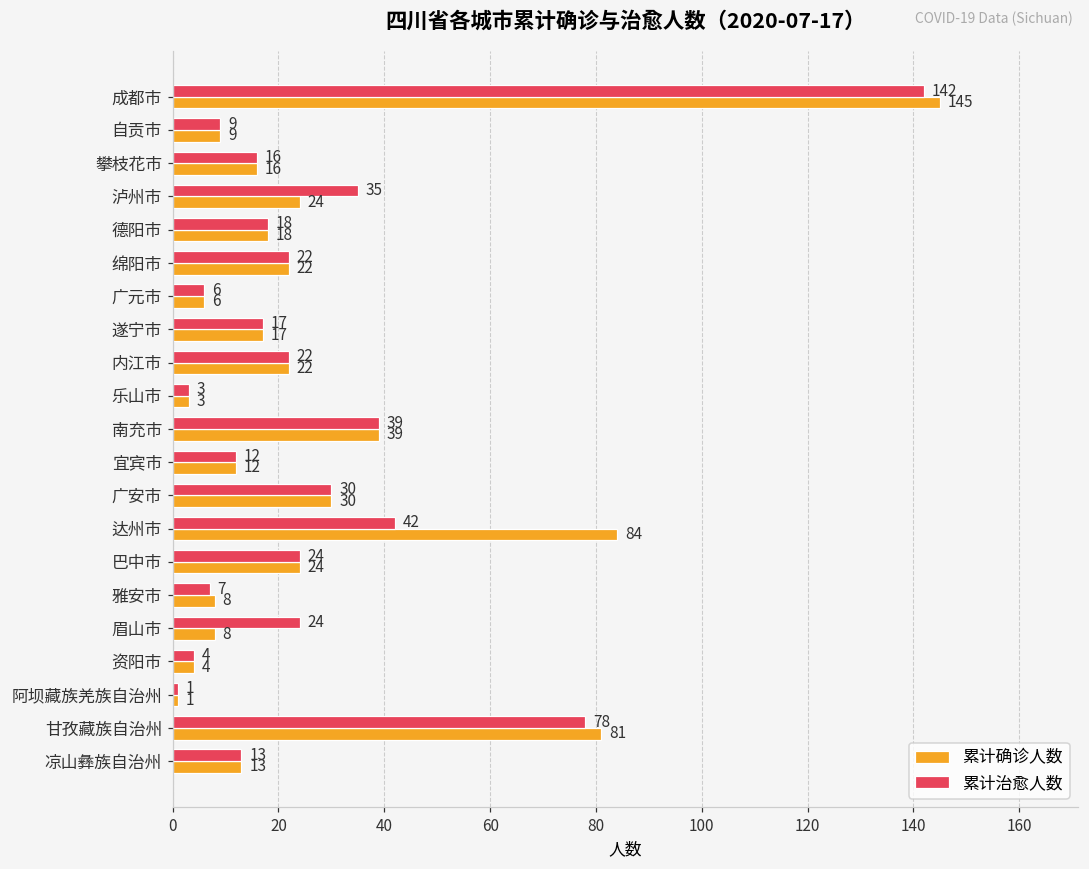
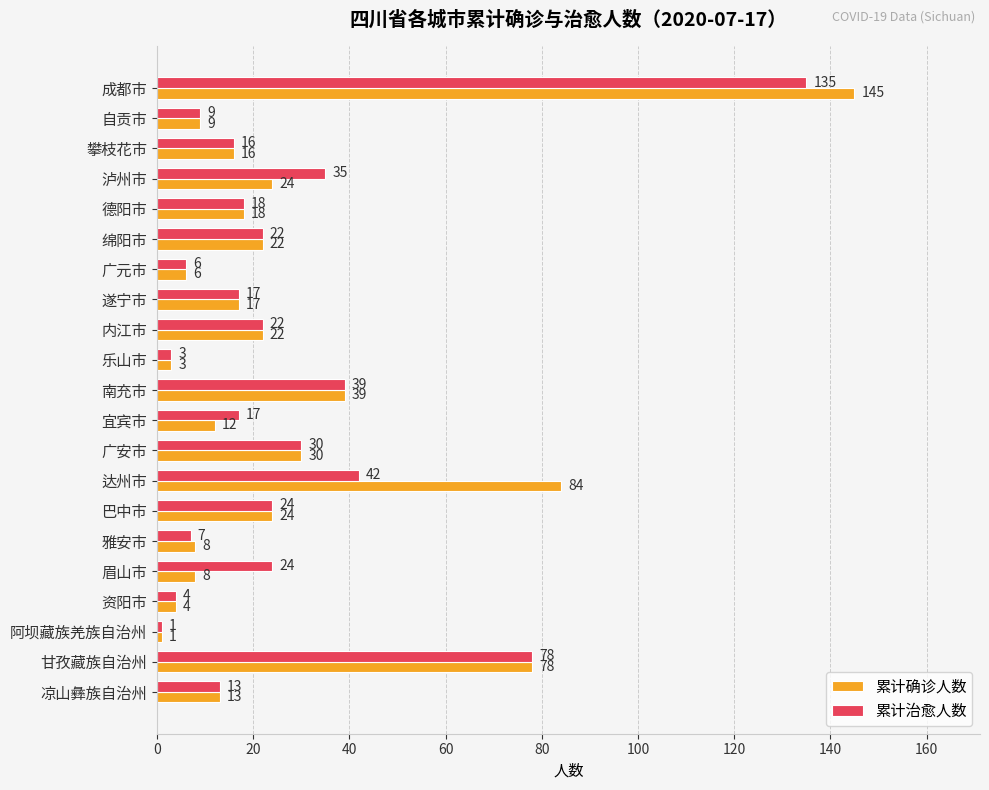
累计治愈人数, 成都市: 142 -> 135
累计治愈人数, 宜宾市: 12 -> 17
累计确诊人数, 甘孜藏族自治州: 81 -> 78
